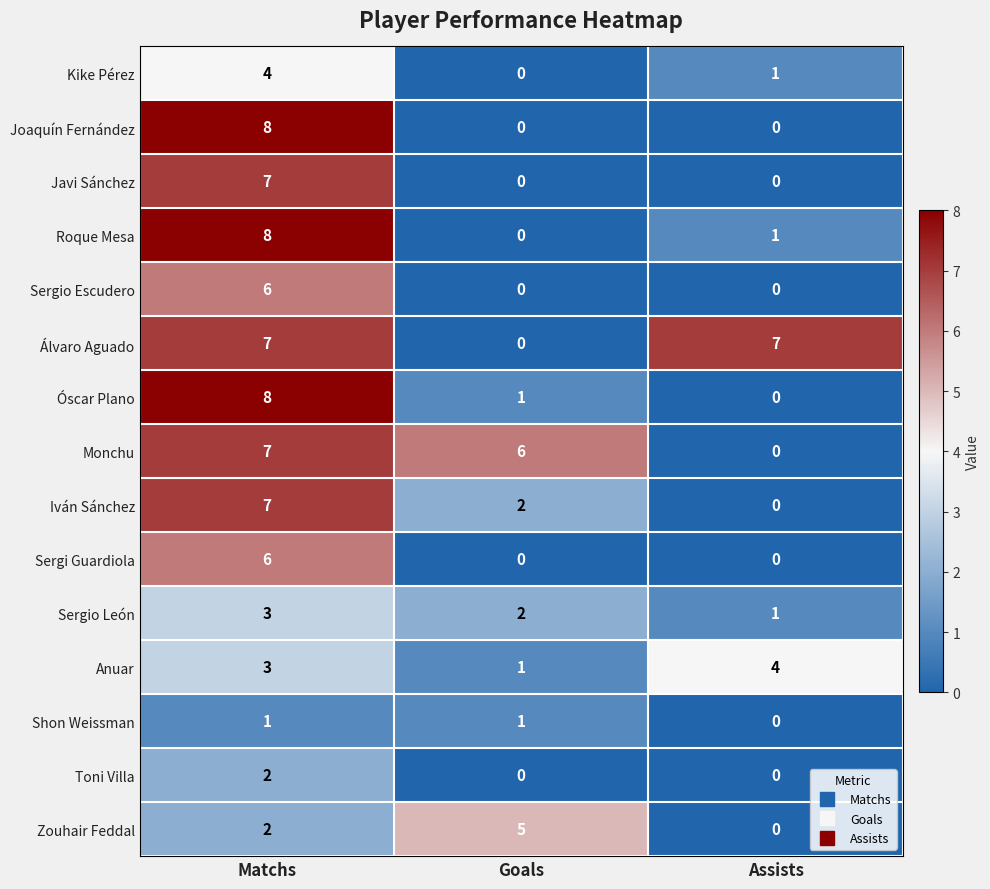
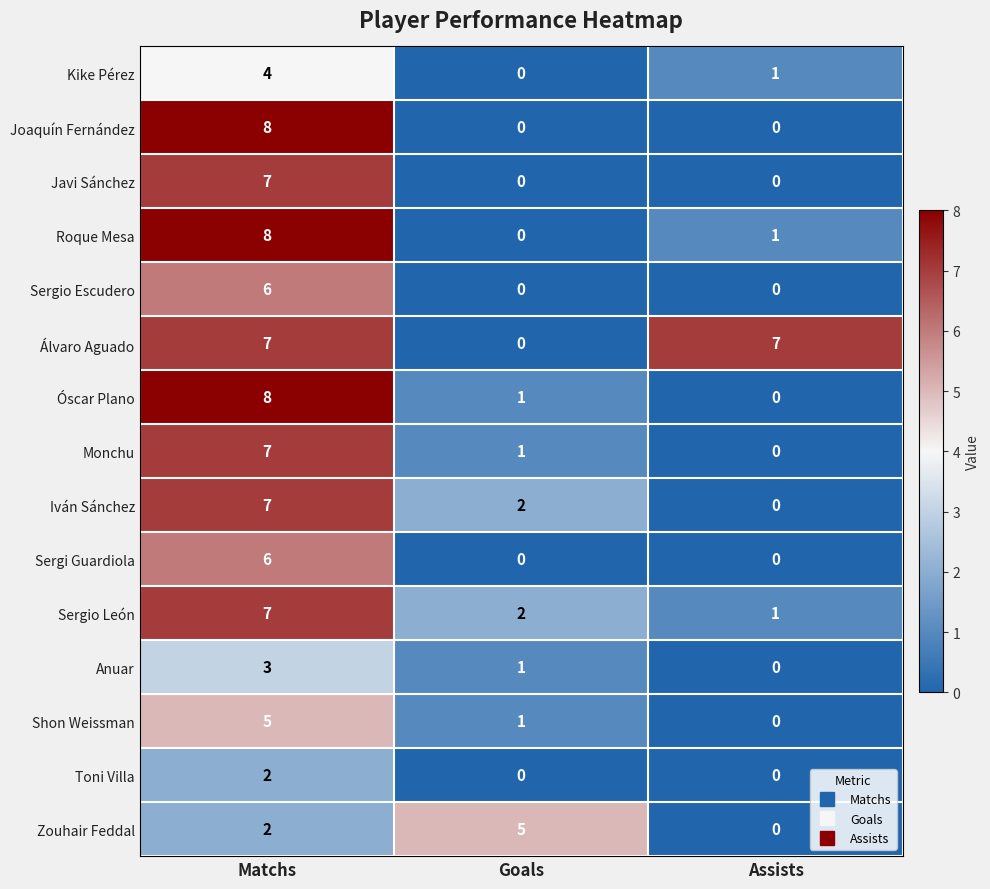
Monchu, Goals: 6 -> 1
Sergio León, Matchs: 3 -> 7
Anuar, Assists: 4 -> 0
Shon Weissman, Matchs: 1 -> 5
